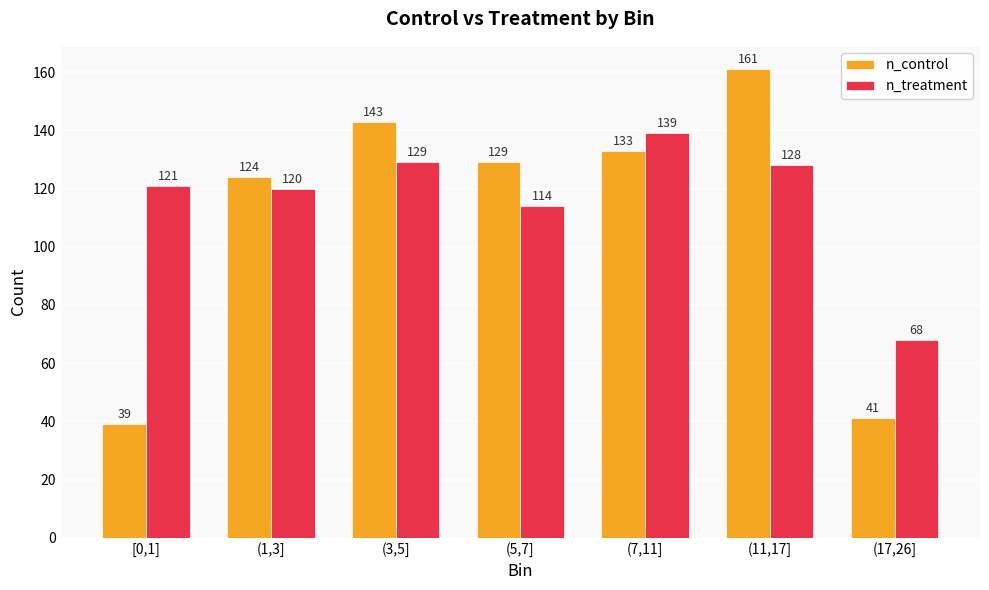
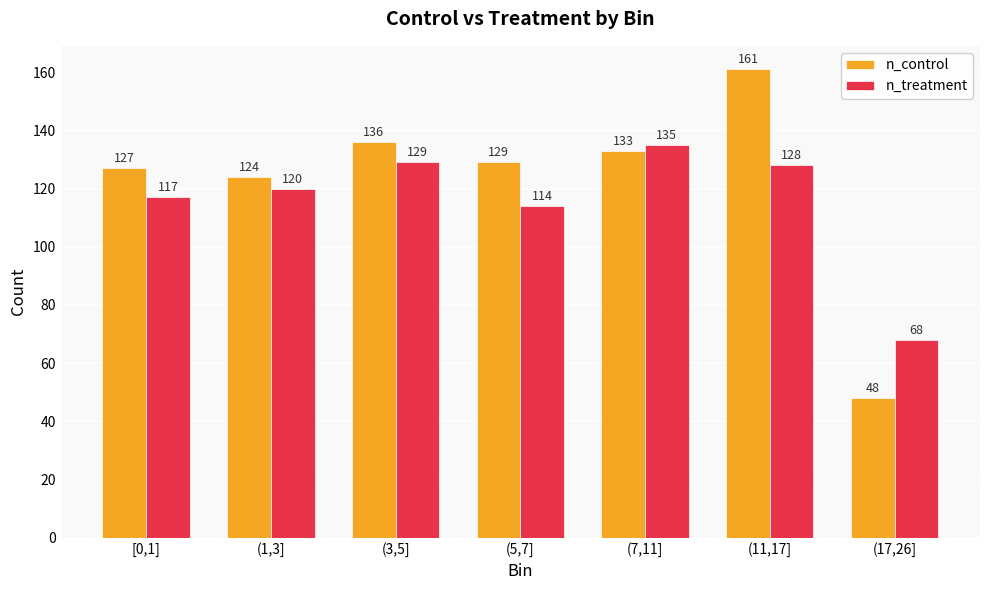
n_control, [0,1]: 39 -> 127
n_treatment, [0,1]: 121 -> 117
n_control, (3,5]: 143 -> 136
n_treatment, (7,11]: 139 -> 135
n_control, (17,26]: 41 -> 48
